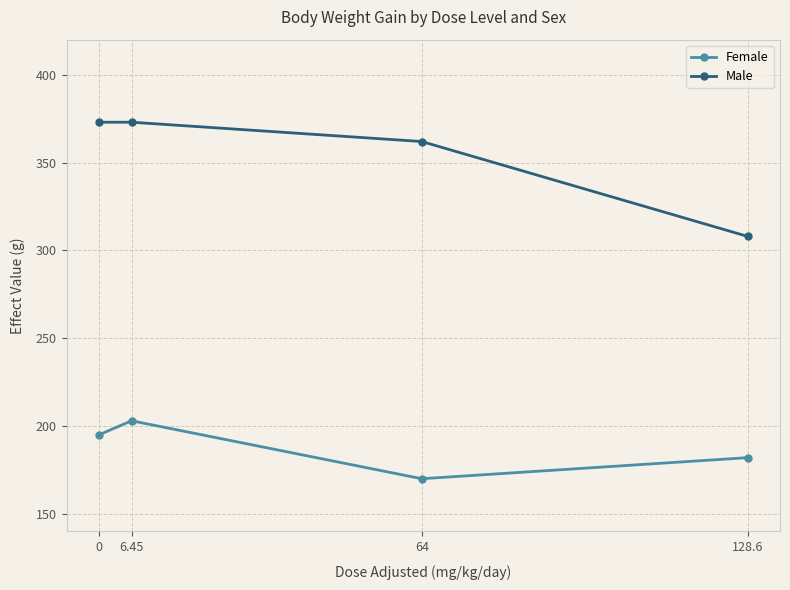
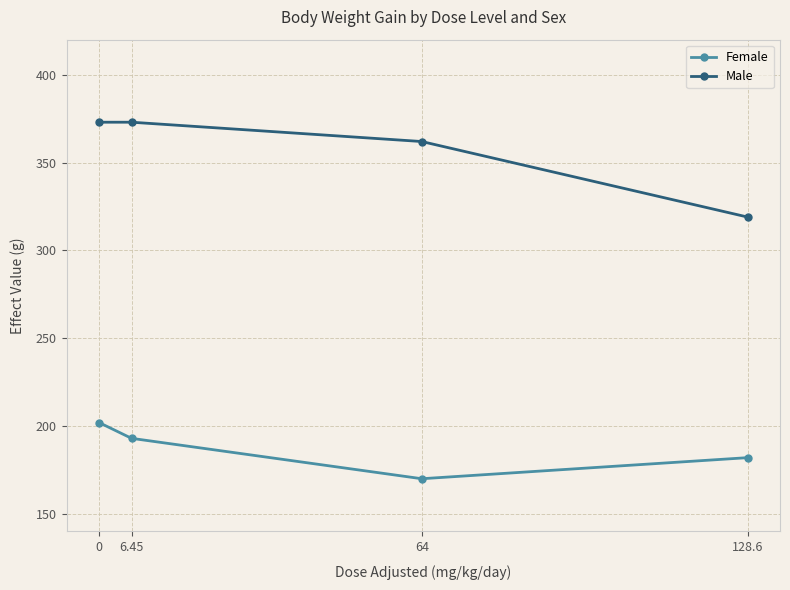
Female, 0: 195 -> 202
Female, 6.45: 203 -> 193
Male, 128.6: 308 -> 319
